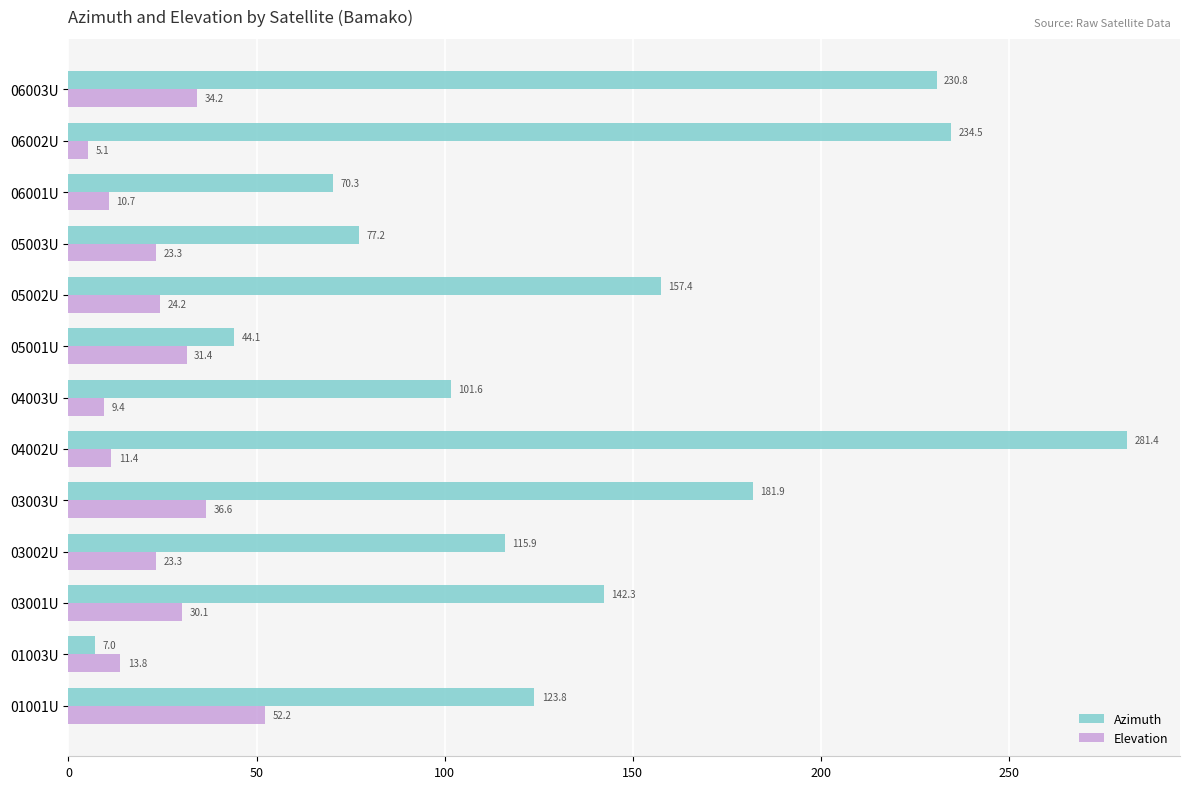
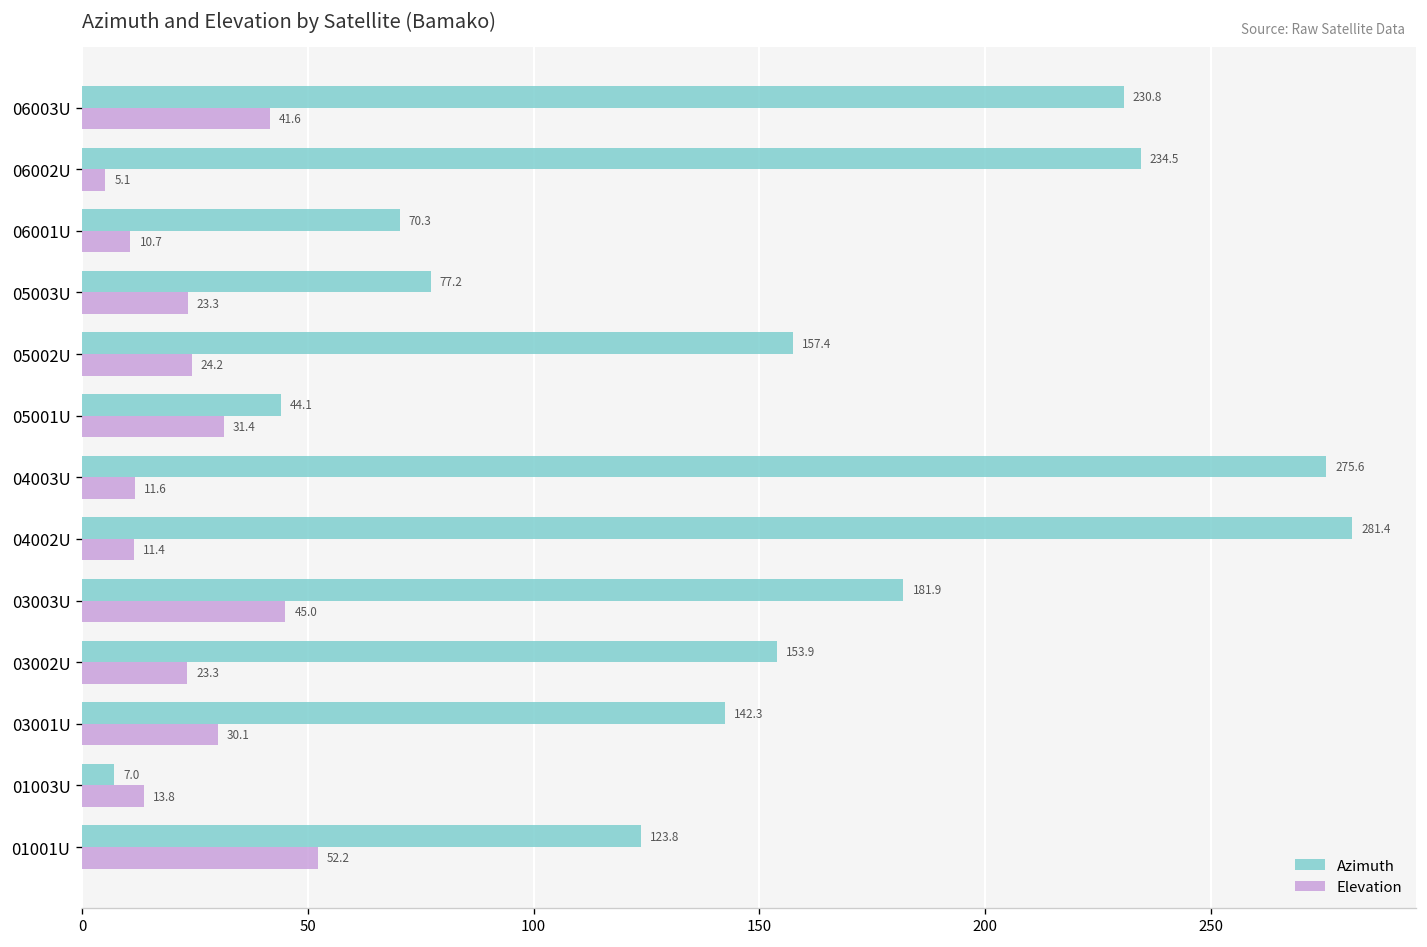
Elevation, 06003U: 34.2 -> 41.6
Azimuth, 04003U: 101.6 -> 275.6
Elevation, 04003U: 9.4 -> 11.6
Elevation, 03003U: 36.6 -> 45.0
Azimuth, 03002U: 115.9 -> 153.9
